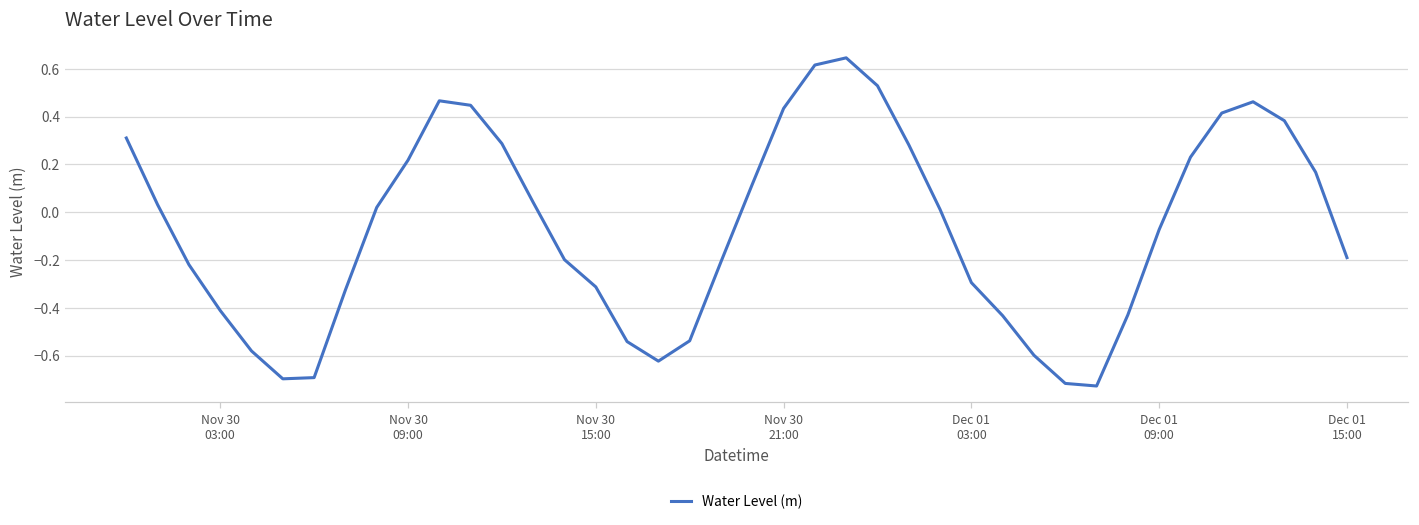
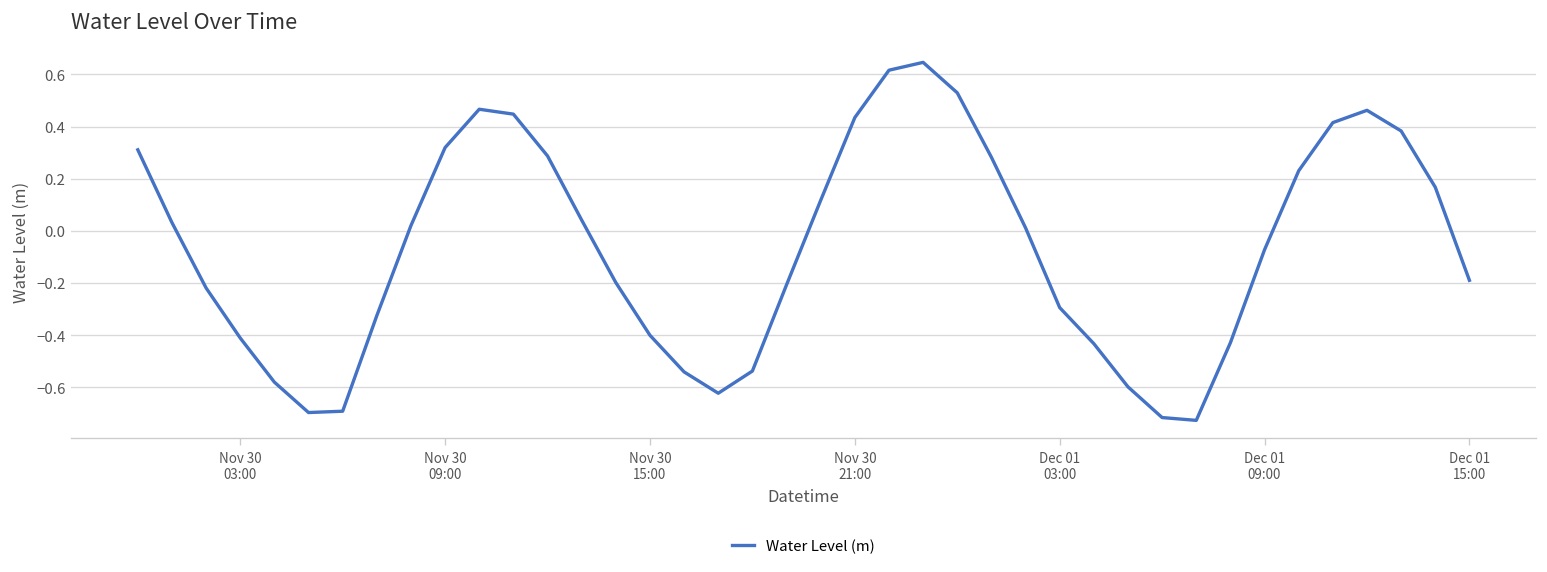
Nov 30 09:00: 0.22 -> 0.32
Nov 30 15:00: -0.31 -> -0.40
